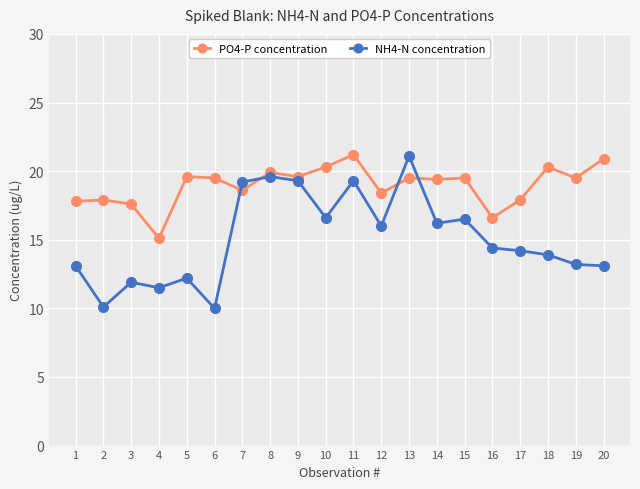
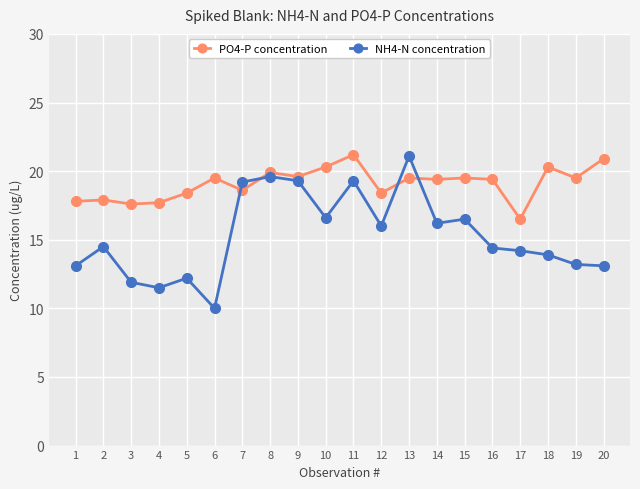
NH4-N concentration, 2: 10.1 -> 14.5
PO4-P concentration, 4: 15.1 -> 17.7
PO4-P concentration, 5: 19.6 -> 18.4
PO4-P concentration, 16: 16.6 -> 19.4
PO4-P concentration, 17: 17.9 -> 16.5
